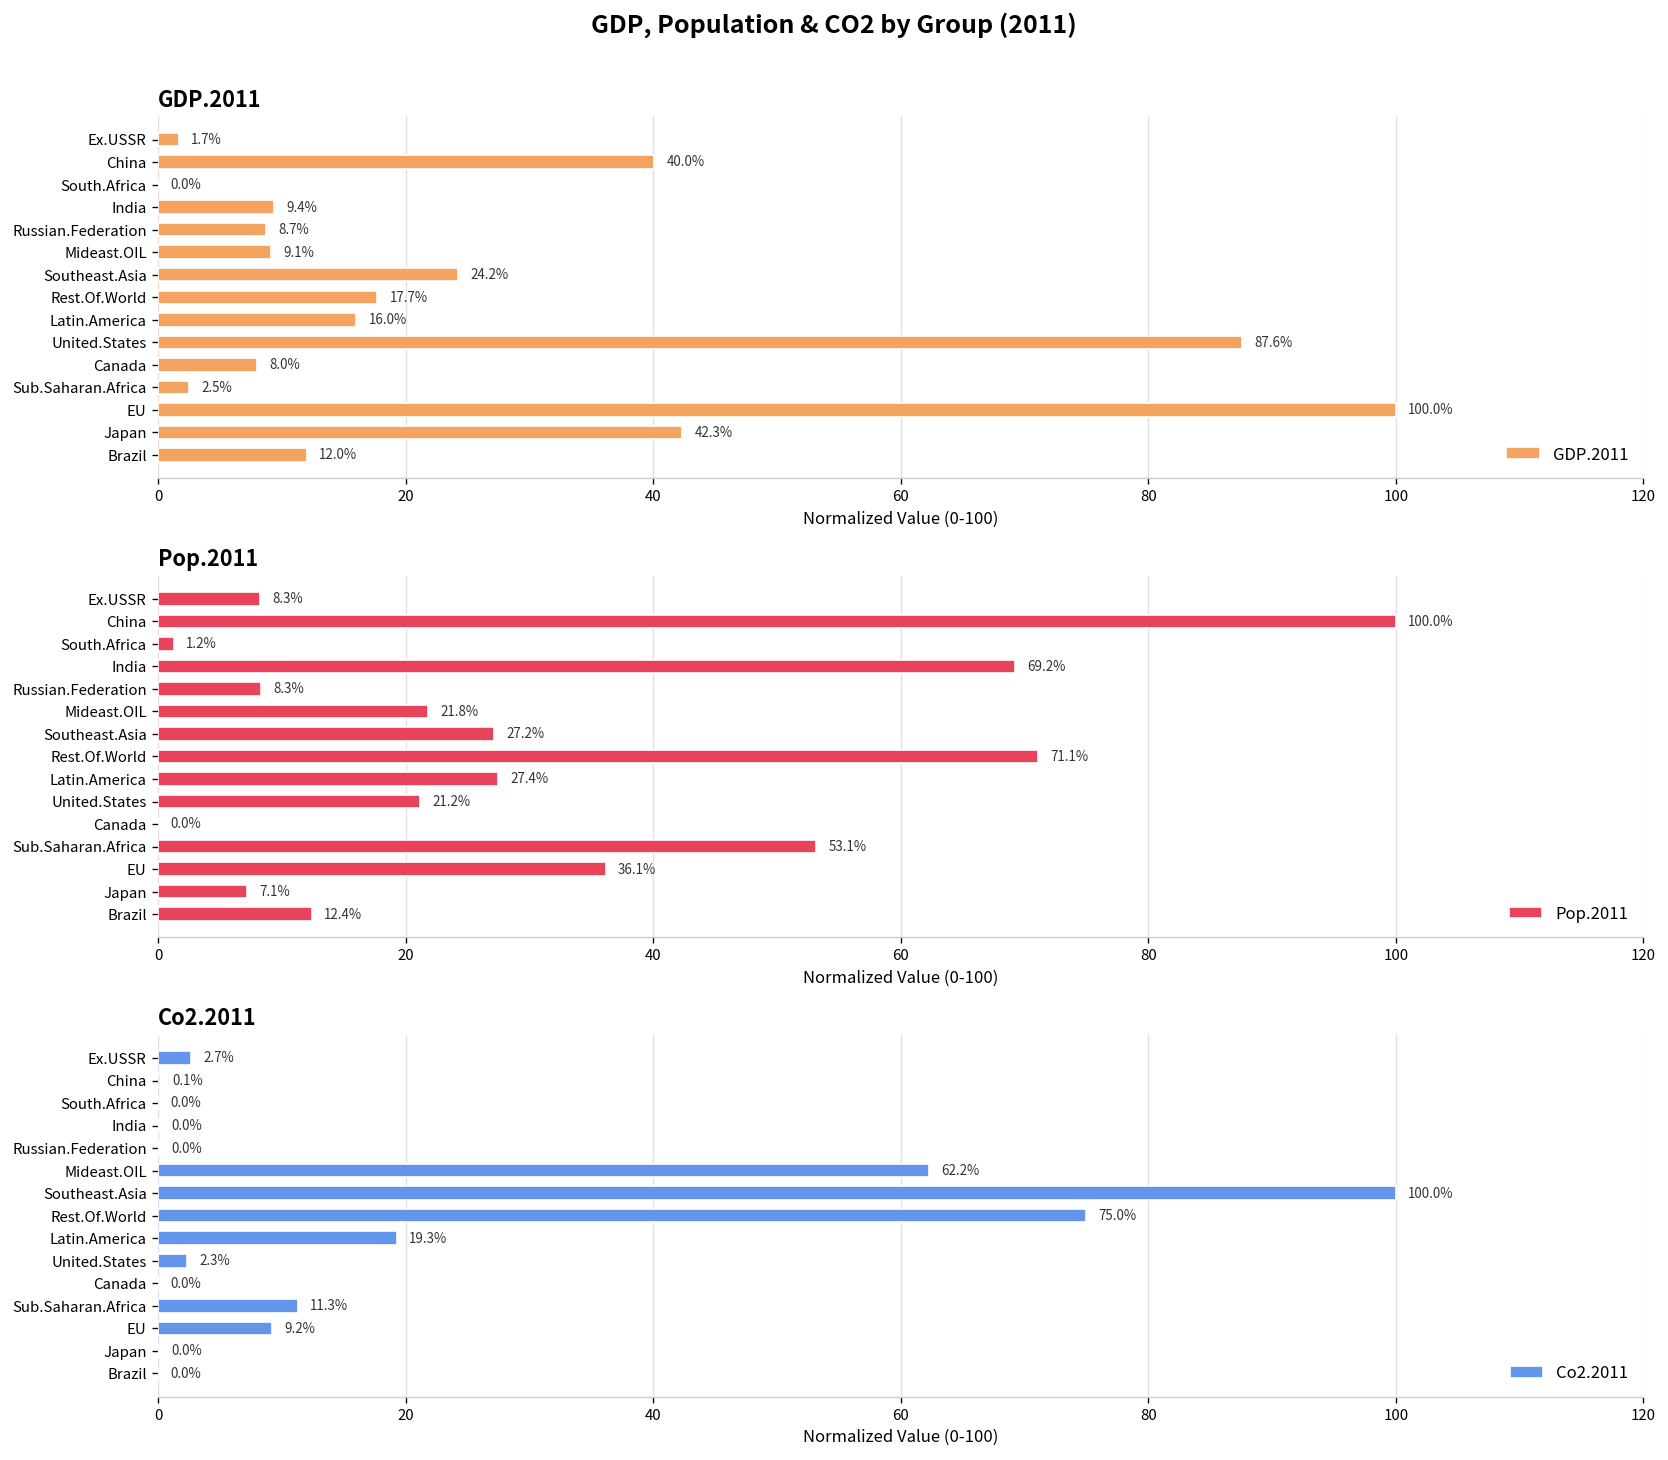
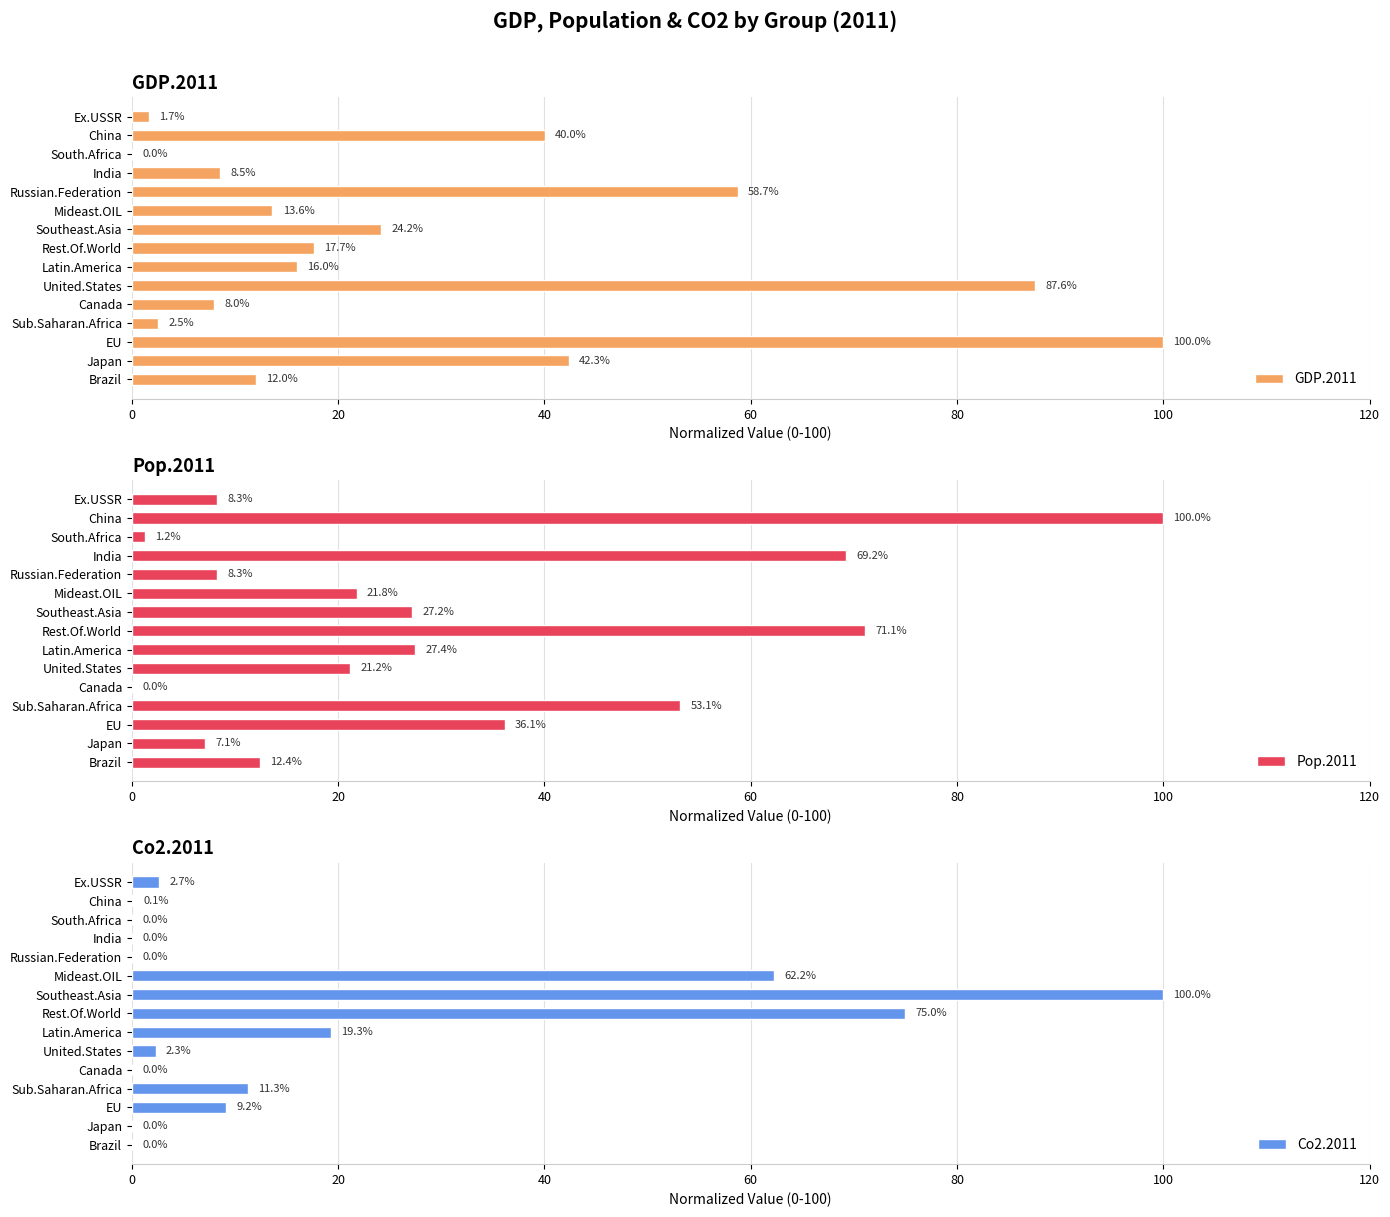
GDP.2011, India: 9.4% -> 8.5%
GDP.2011, Russian.Federation: 8.7% -> 58.7%
GDP.2011, Mideast.OIL: 9.1% -> 13.6%
